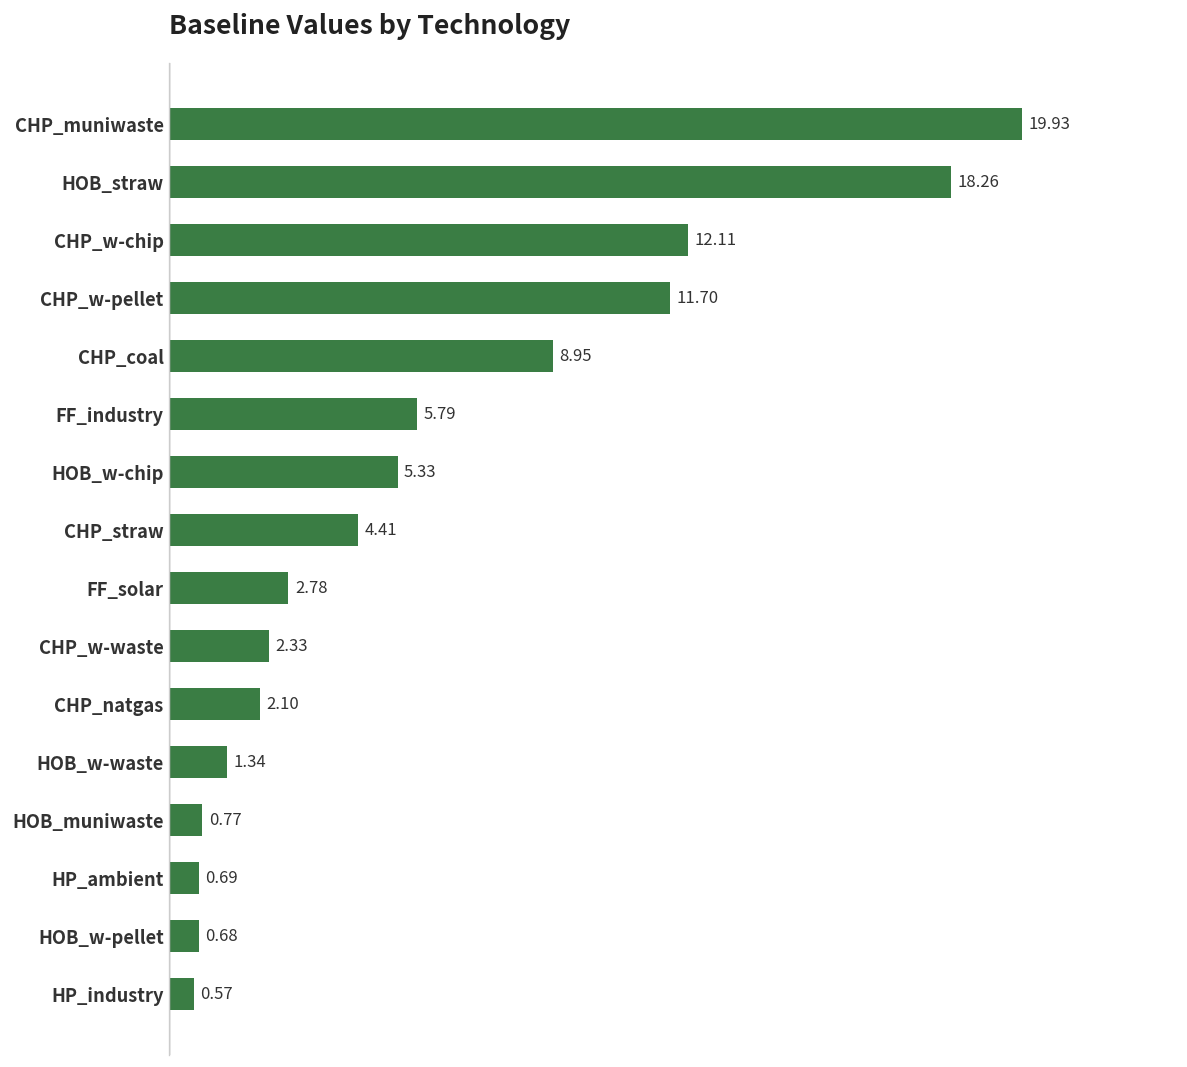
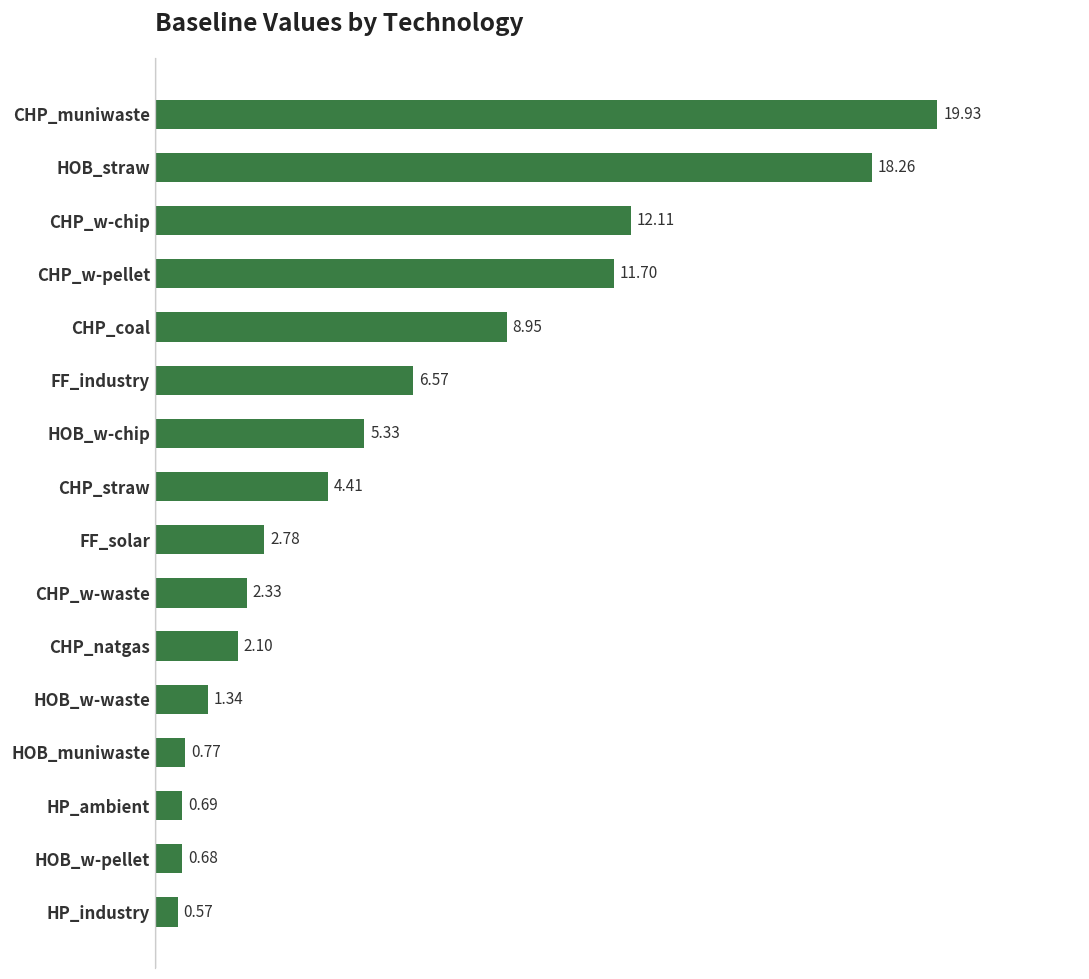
FF_industry: 5.79 -> 6.57
